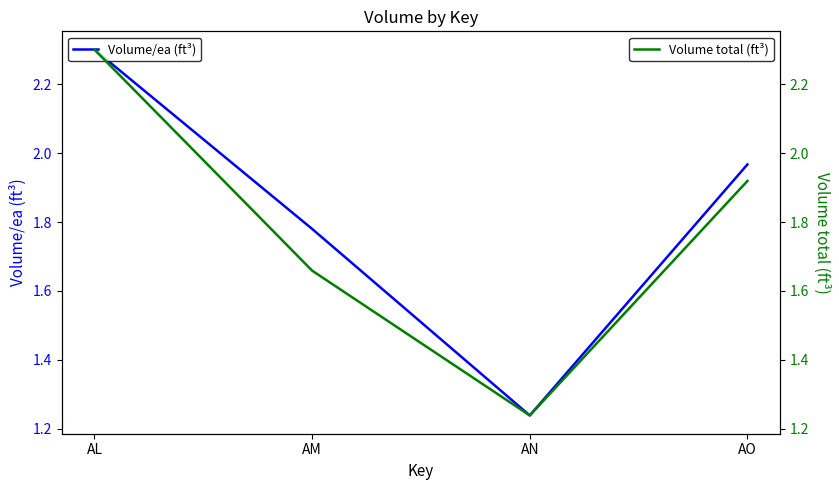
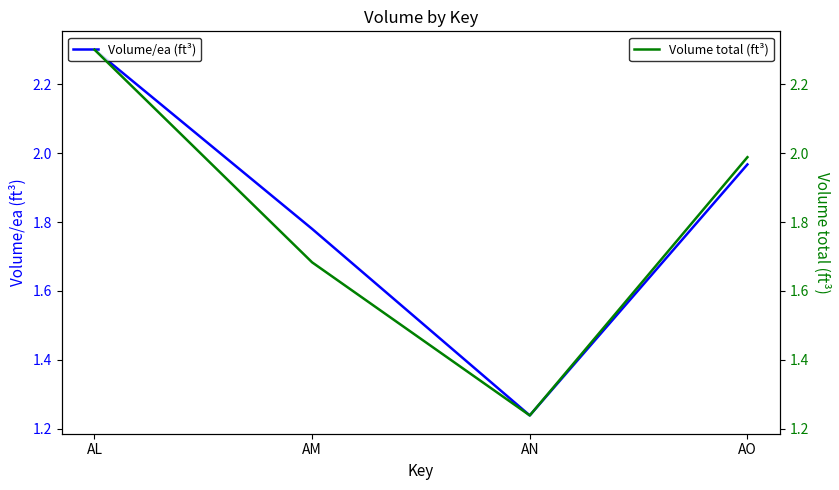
Volume total (ft³), AM: 1.66 -> 1.68
Volume total (ft³), AO: 1.92 -> 1.99
